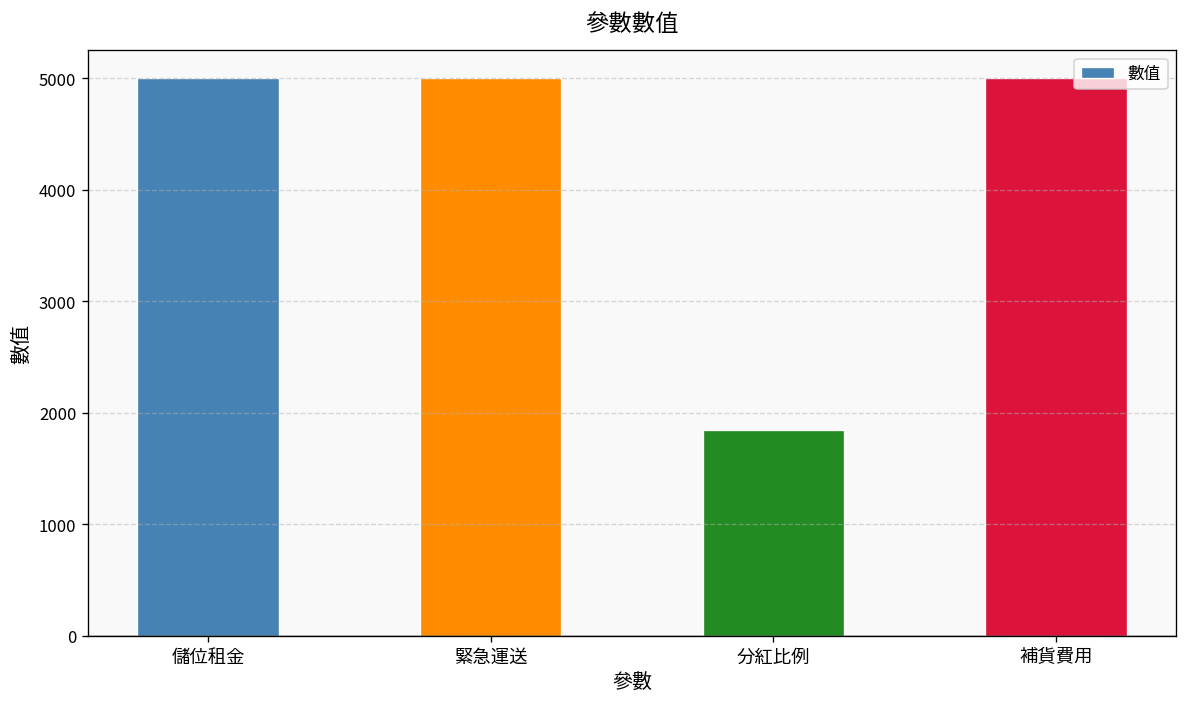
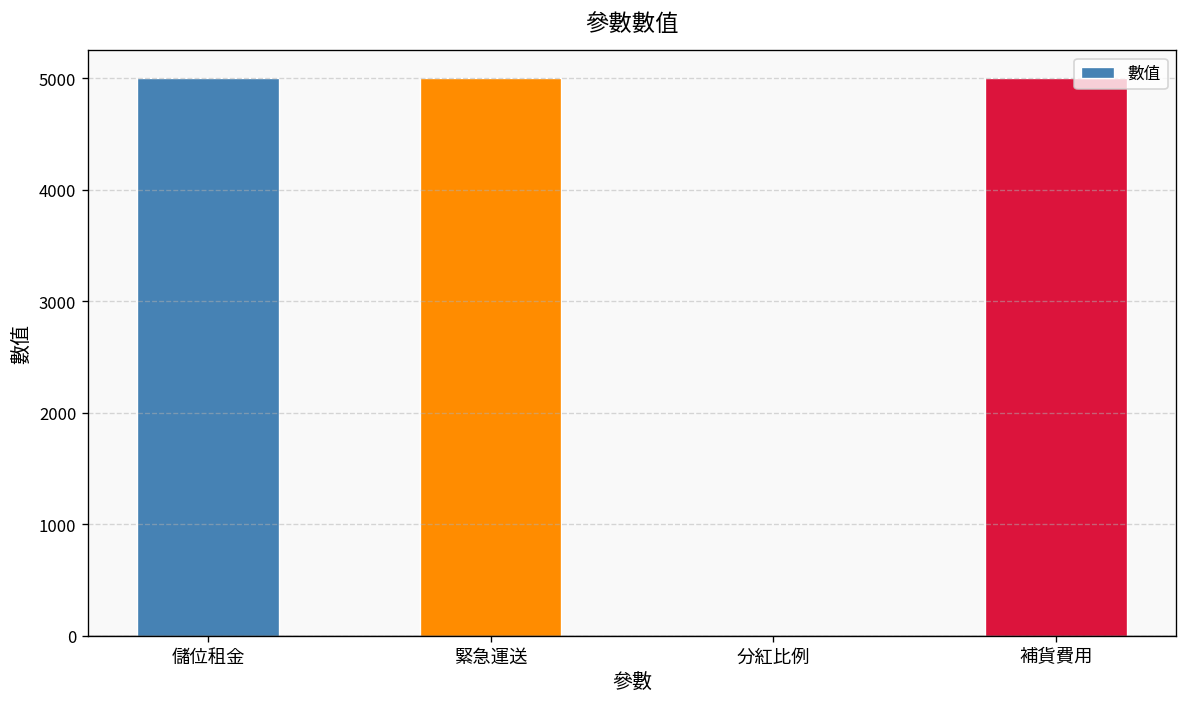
分紅比例: 1800 -> 0
